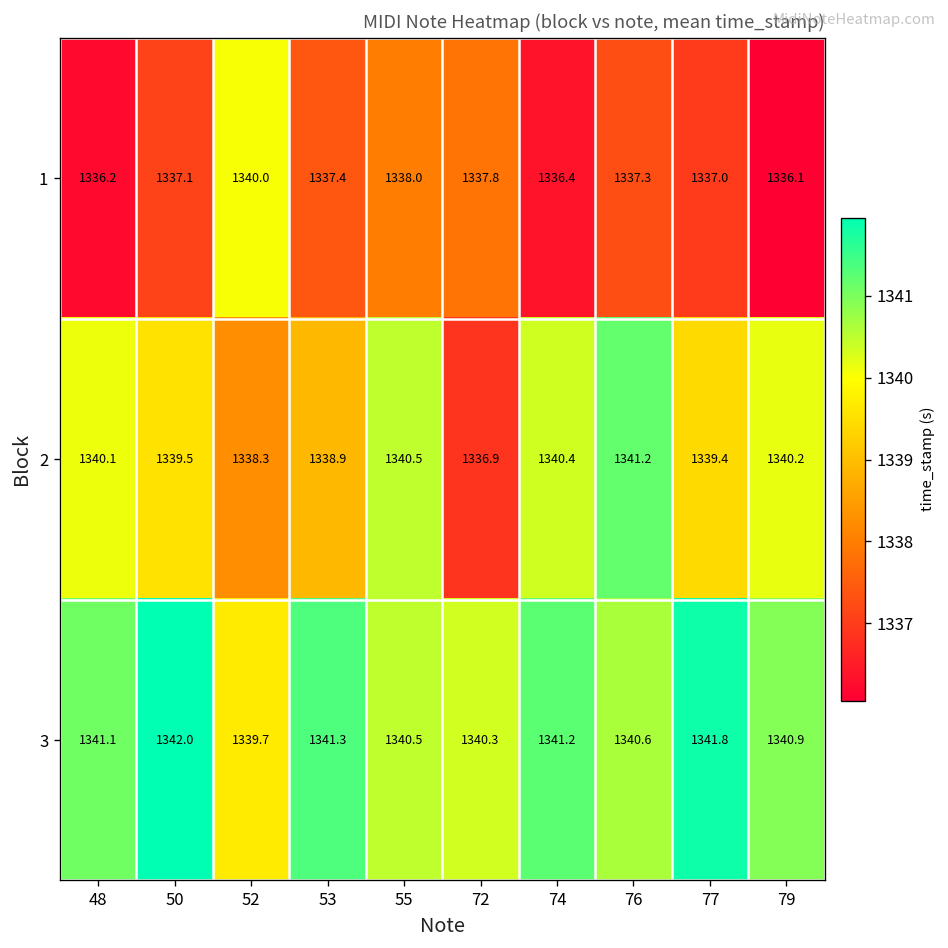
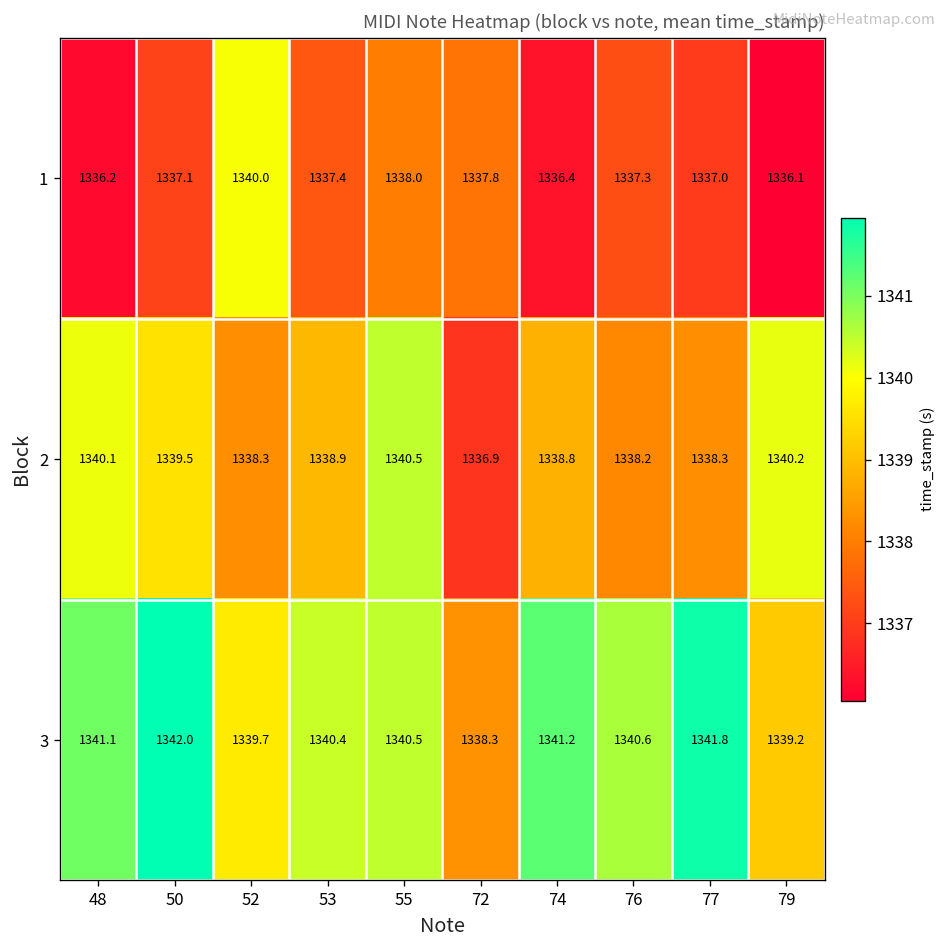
2, 74: 1340.4 -> 1338.8
2, 76: 1341.2 -> 1338.2
2, 77: 1339.4 -> 1338.3
3, 53: 1341.3 -> 1340.4
3, 72: 1340.3 -> 1338.3
3, 79: 1340.9 -> 1339.2
